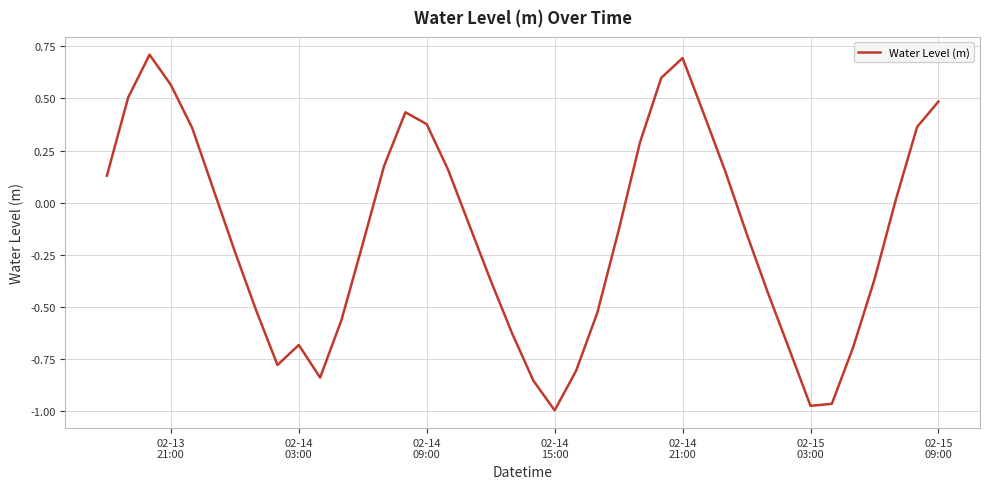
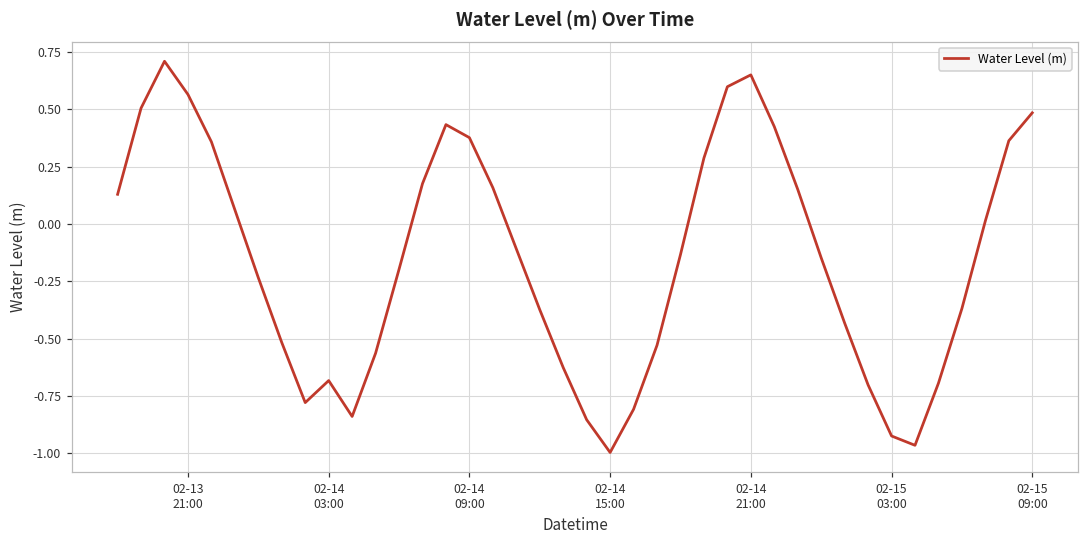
02-14 21:00: 0.69 -> 0.65
02-15 03:00: -0.97 -> -0.92
